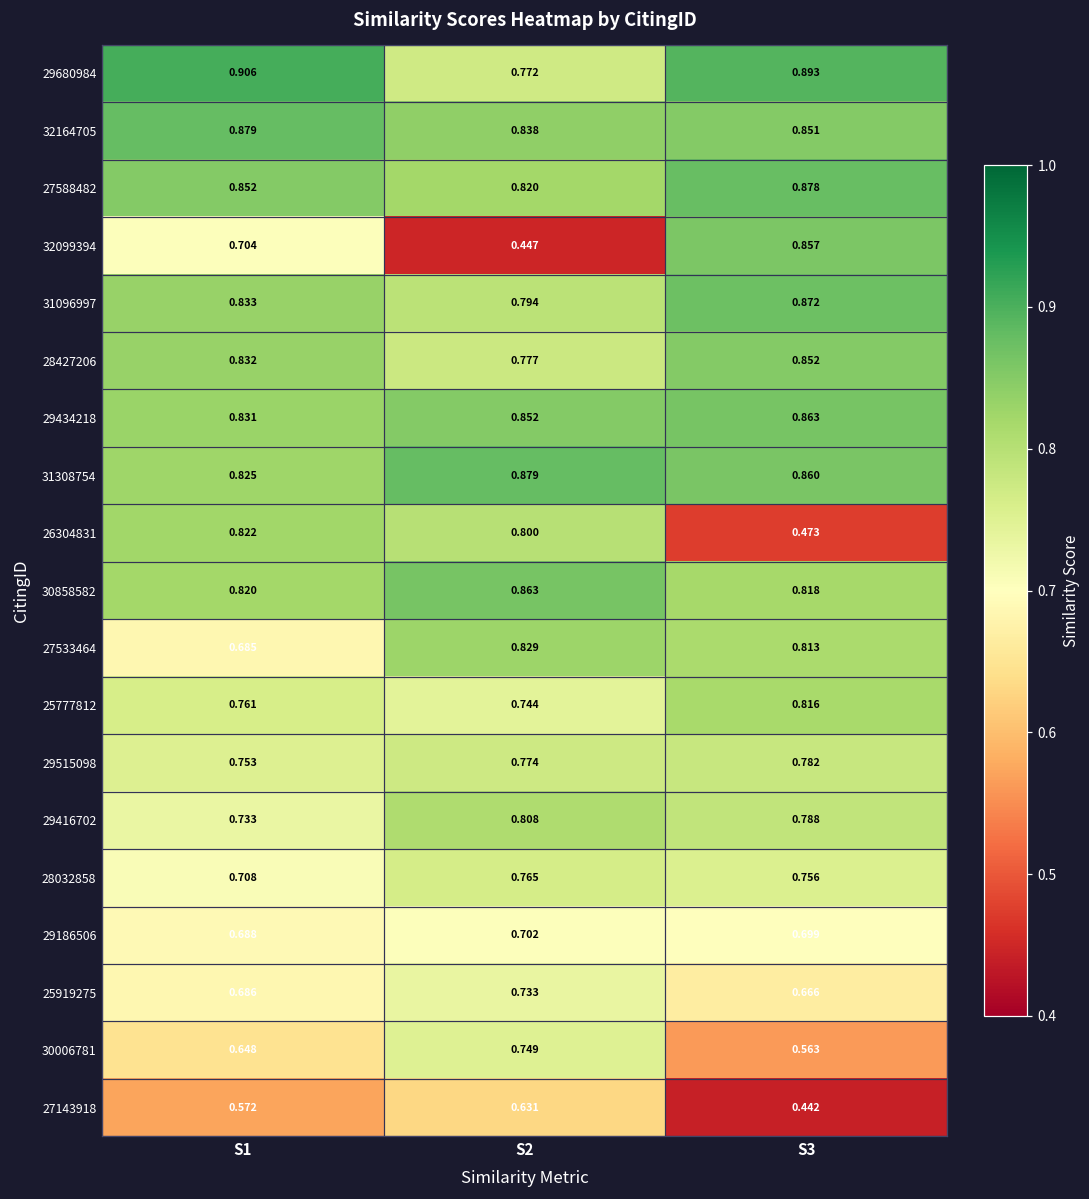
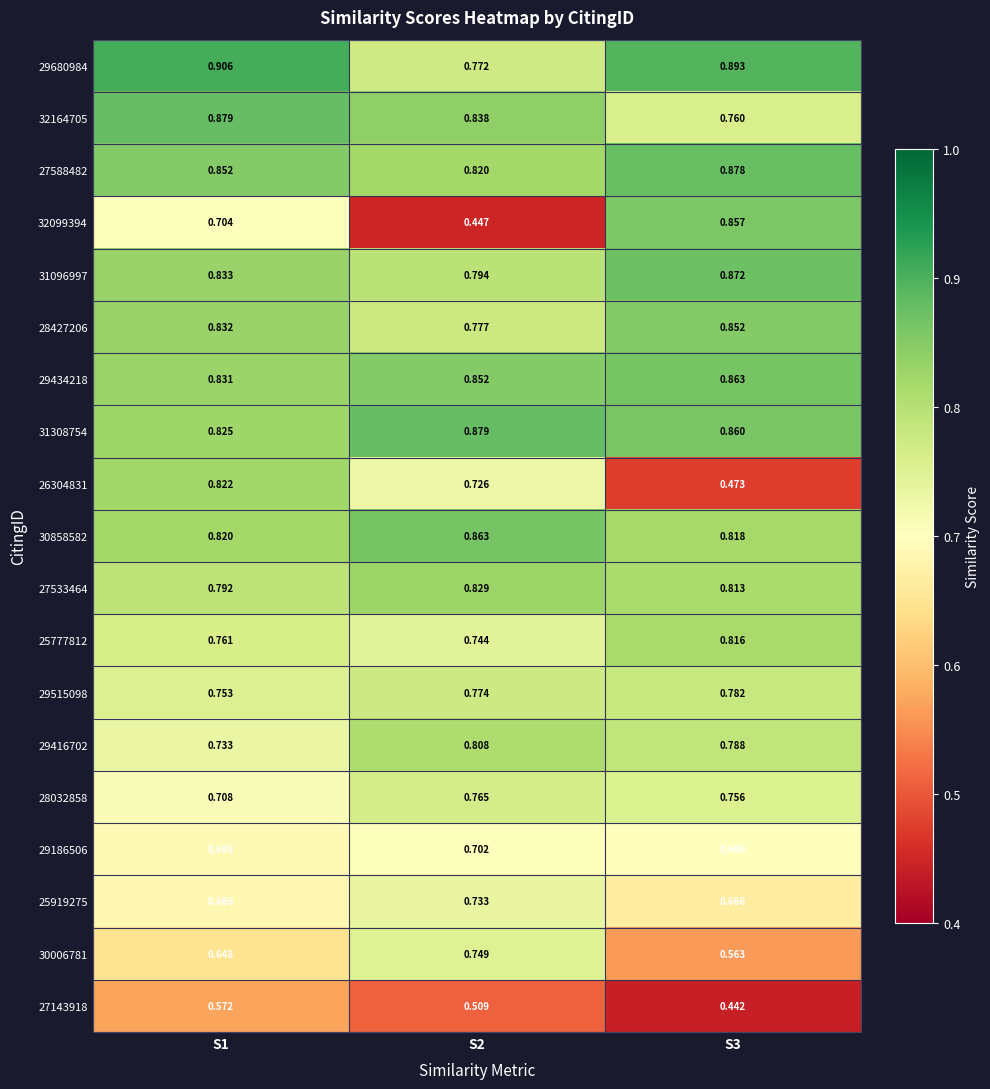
32164705, S3: 0.851 -> 0.760
26304831, S2: 0.800 -> 0.726
27533464, S1: 0.685 -> 0.792
27143918, S2: 0.631 -> 0.509
